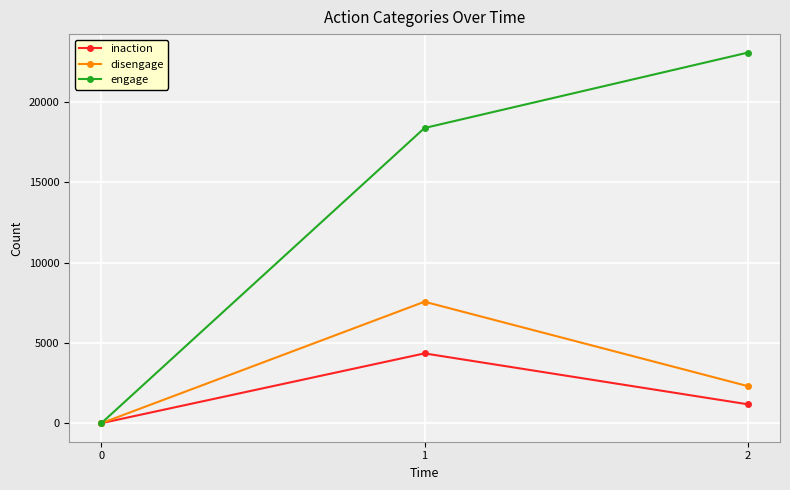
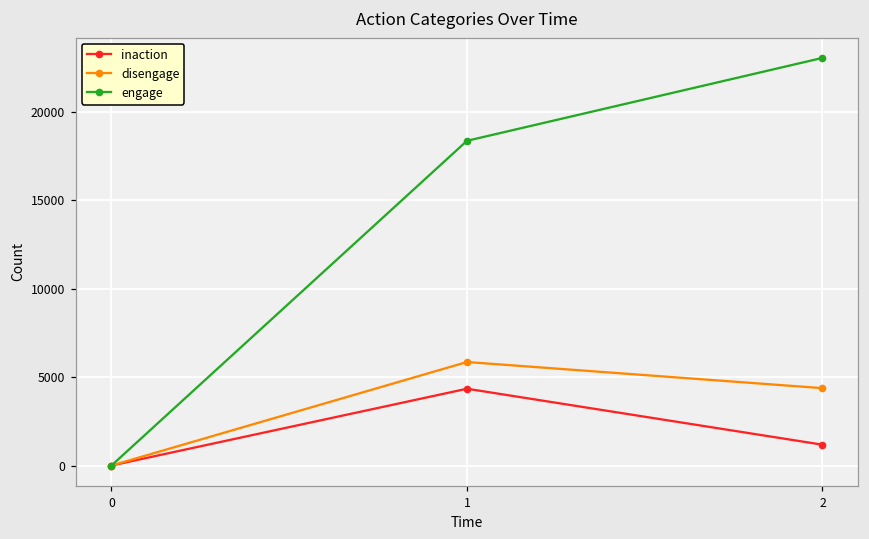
disengage, 1: 7600 -> 5900
disengage, 2: 2300 -> 4400
